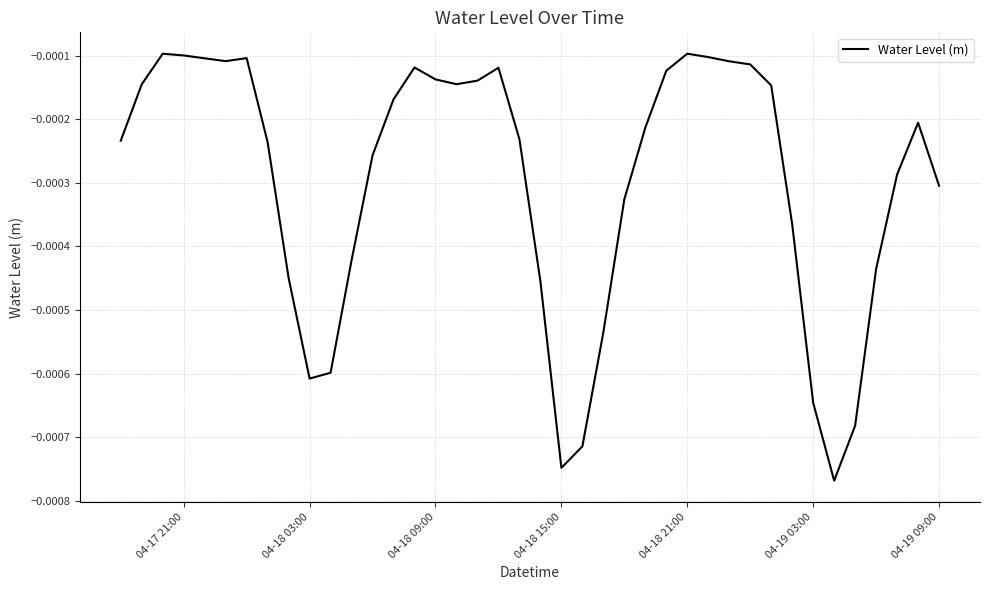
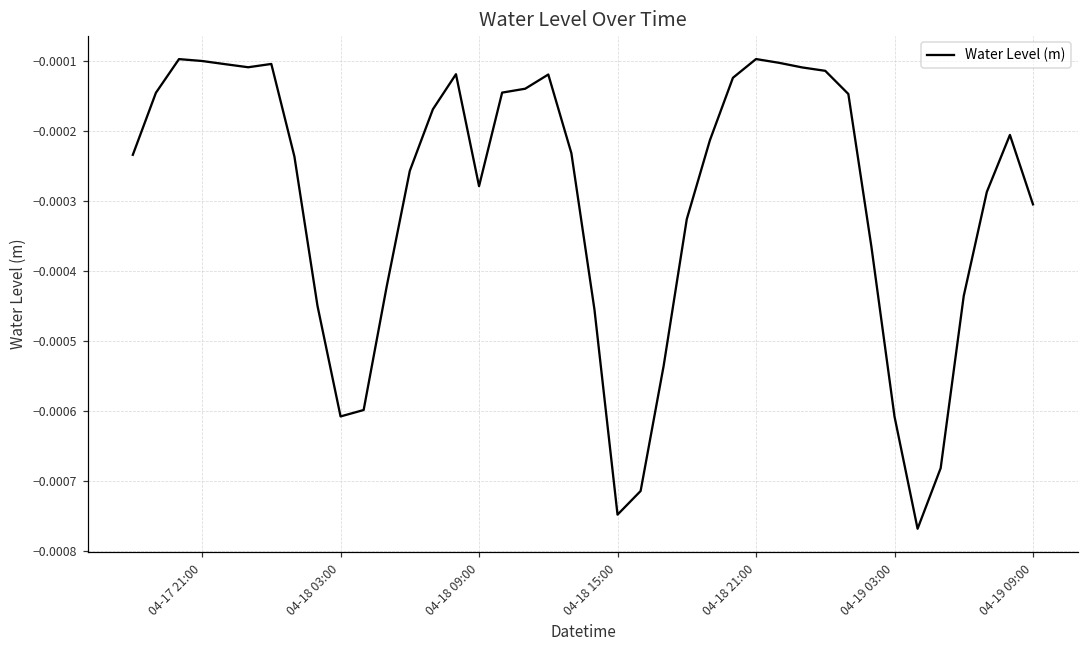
04-18 09:00: -0.00014 -> -0.00028
04-19 03:00: -0.00065 -> -0.00061
